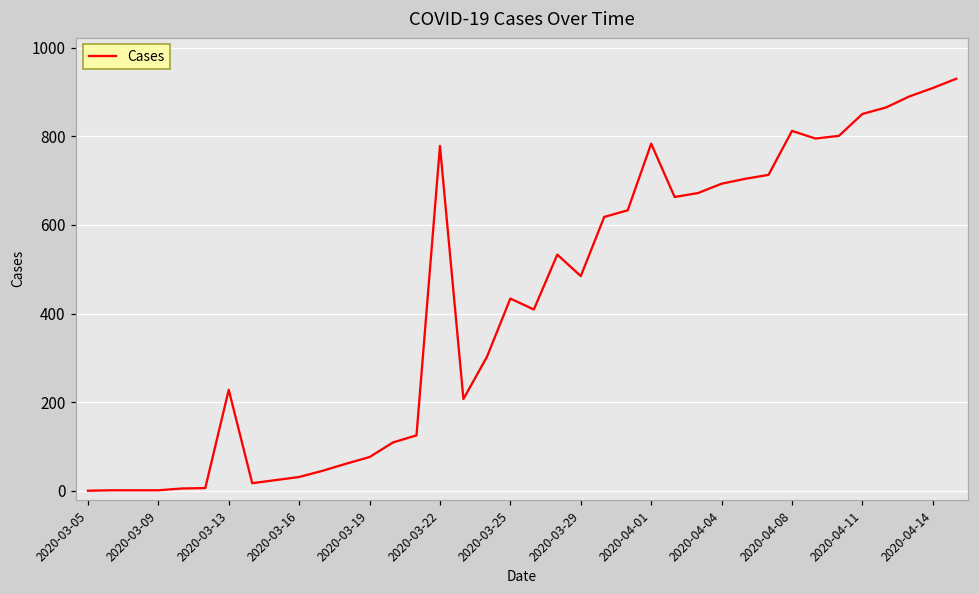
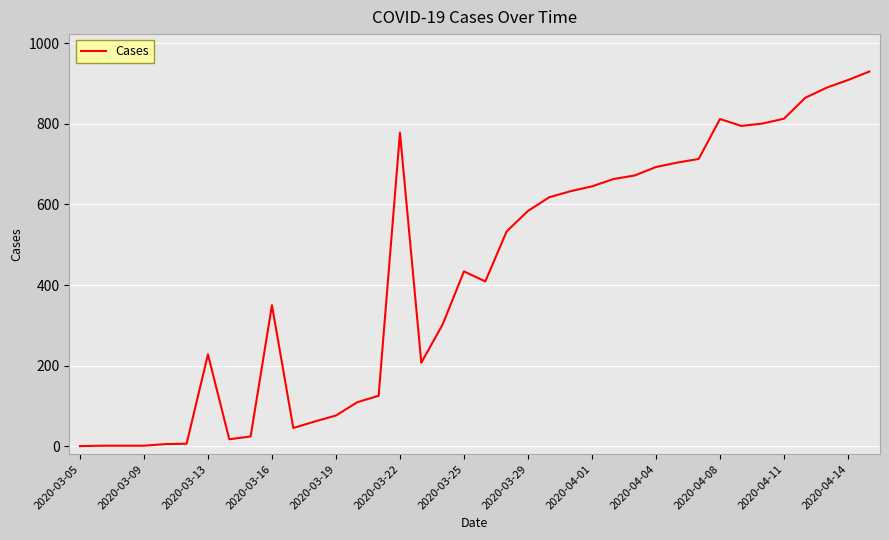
2020-03-16: 30 -> 350
2020-03-29: 480 -> 580
2020-04-01: 780 -> 650
2020-04-11: 850 -> 810
